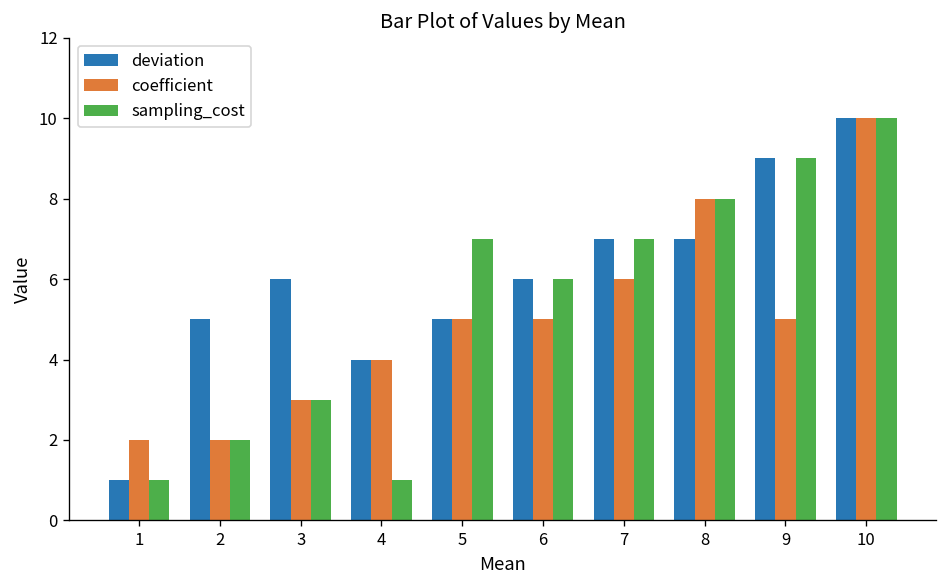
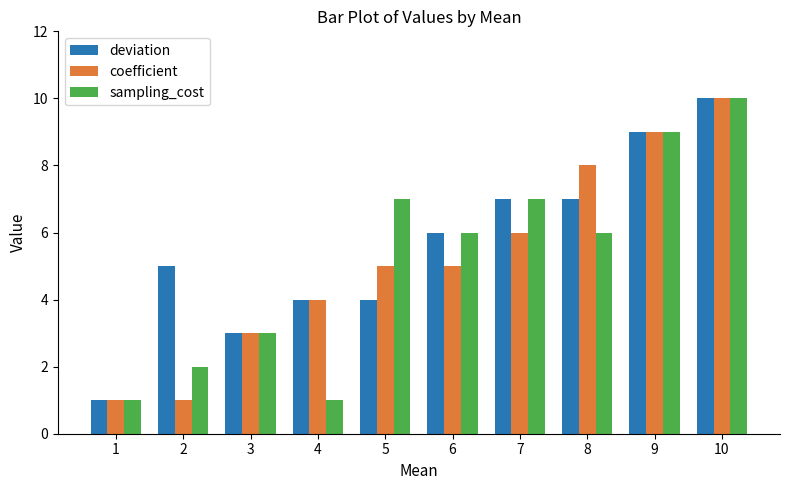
coefficient, 1: 2 -> 1
coefficient, 2: 2 -> 1
deviation, 3: 6 -> 3
deviation, 5: 5 -> 4
sampling_cost, 8: 8 -> 6
coefficient, 9: 5 -> 9
